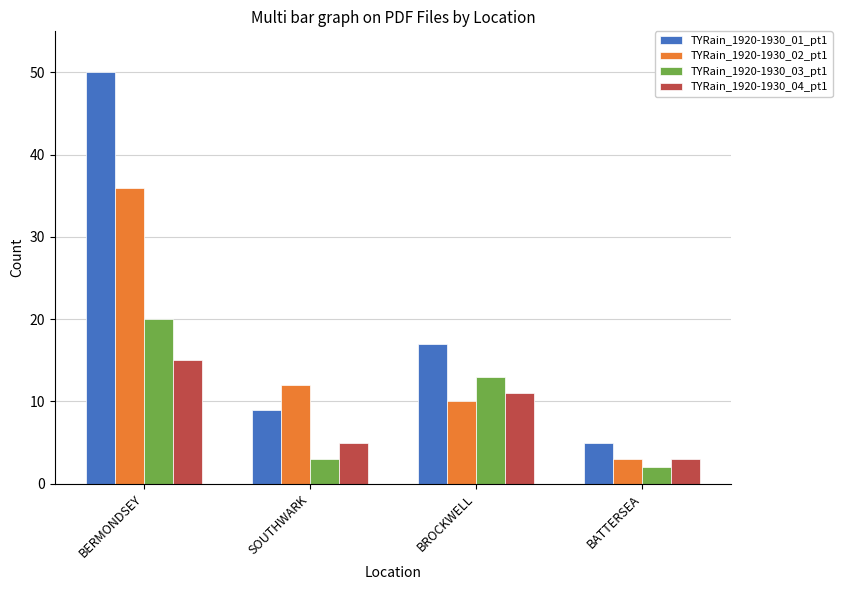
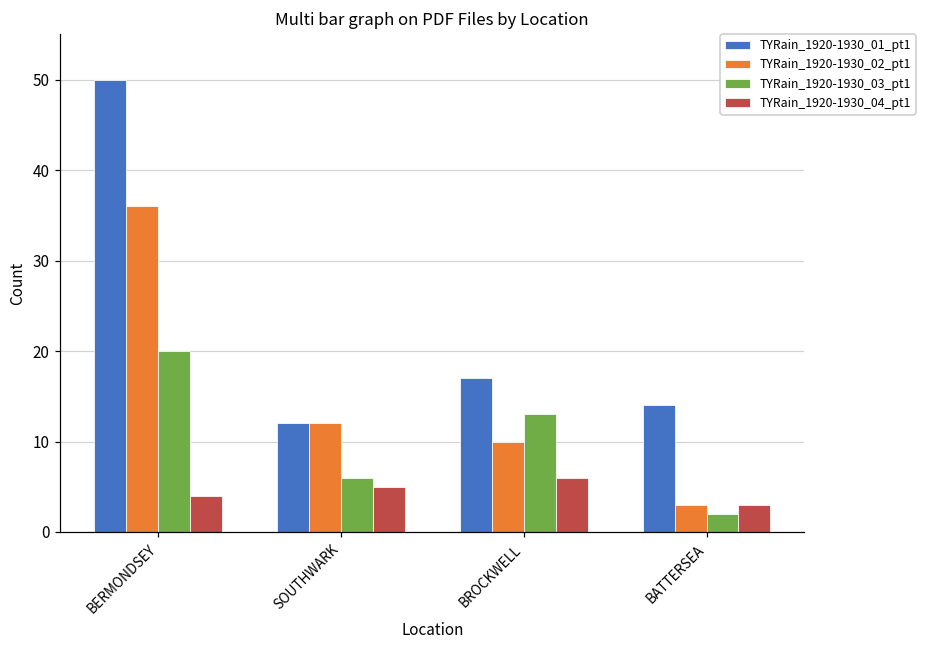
TYRain_1920-1930_04_pt1, BERMONDSEY: 15 -> 4
TYRain_1920-1930_01_pt1, SOUTHWARK: 9 -> 12
TYRain_1920-1930_03_pt1, SOUTHWARK: 3 -> 6
TYRain_1920-1930_04_pt1, BROCKWELL: 11 -> 6
TYRain_1920-1930_01_pt1, BATTERSEA: 5 -> 14
